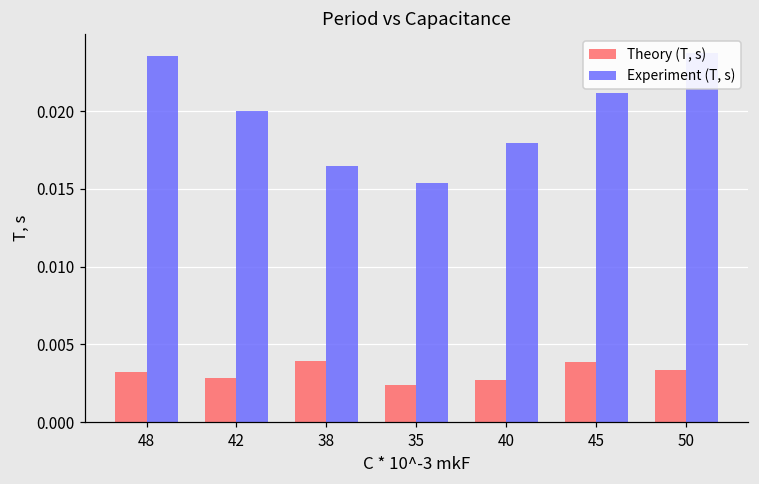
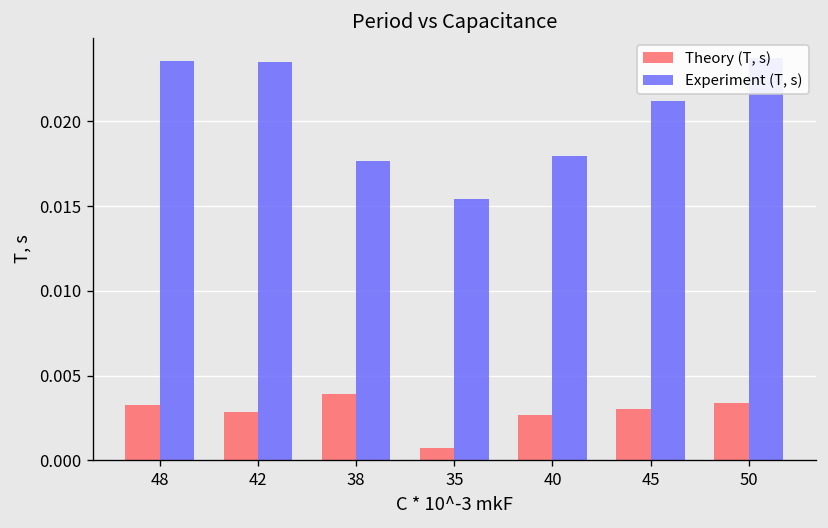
Experiment (T, s), 42: 0.0200 -> 0.0235
Experiment (T, s), 38: 0.0165 -> 0.0177
Theory (T, s), 35: 0.0024 -> 0.0007
Theory (T, s), 45: 0.0039 -> 0.0030
